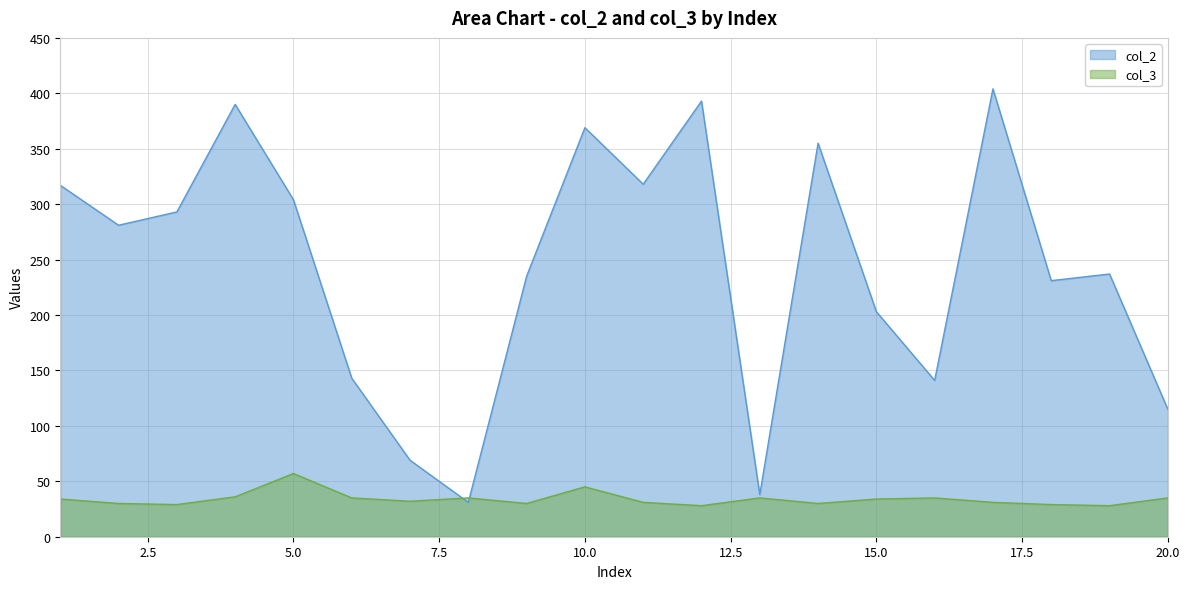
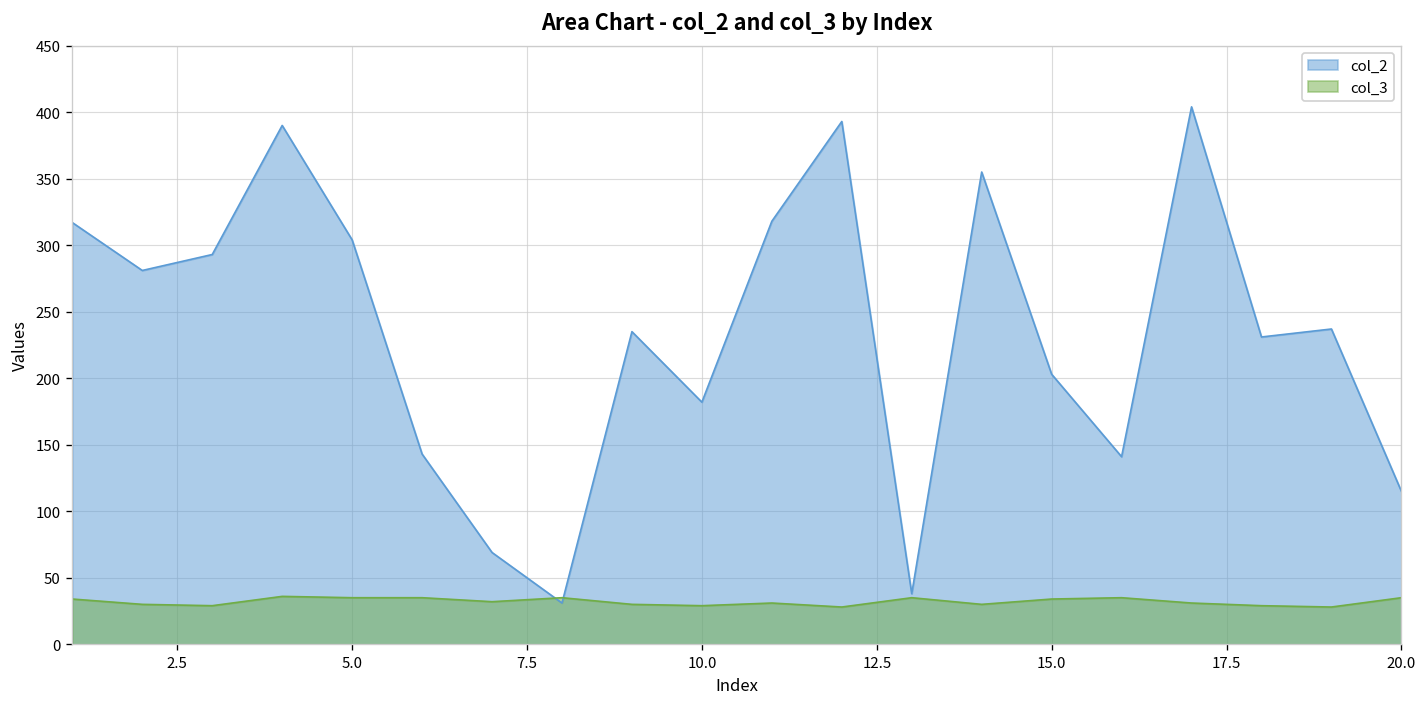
col_3, 5.0: 57 -> 35
col_2, 10.0: 369 -> 182
col_3, 10.0: 45 -> 29
